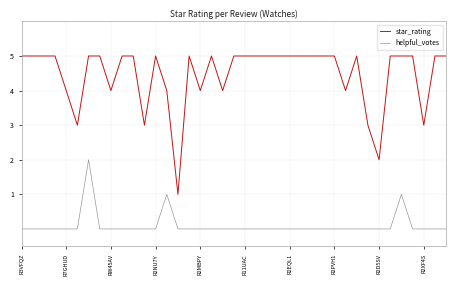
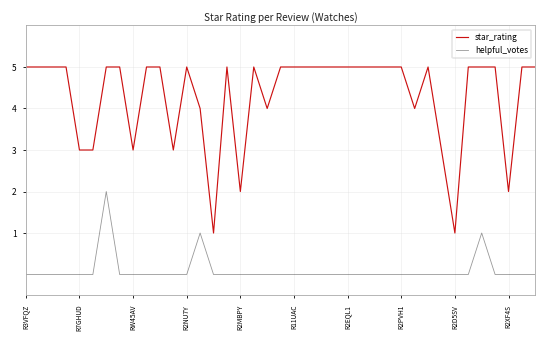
star_rating, R7GHUD: 4 -> 3
star_rating, RW45AV: 4 -> 3
star_rating, R2MBPY: 4 -> 2
star_rating, R2D5SV: 2 -> 1
star_rating, R2XF4S: 3 -> 2
